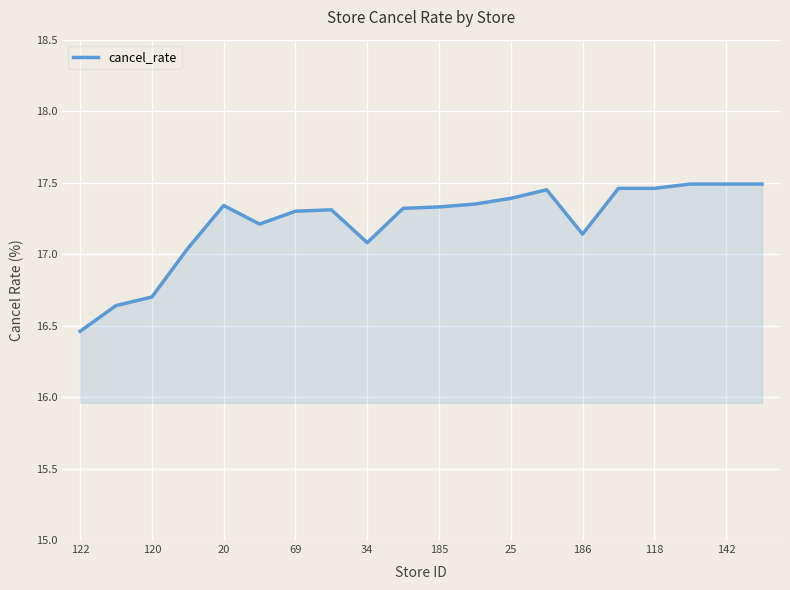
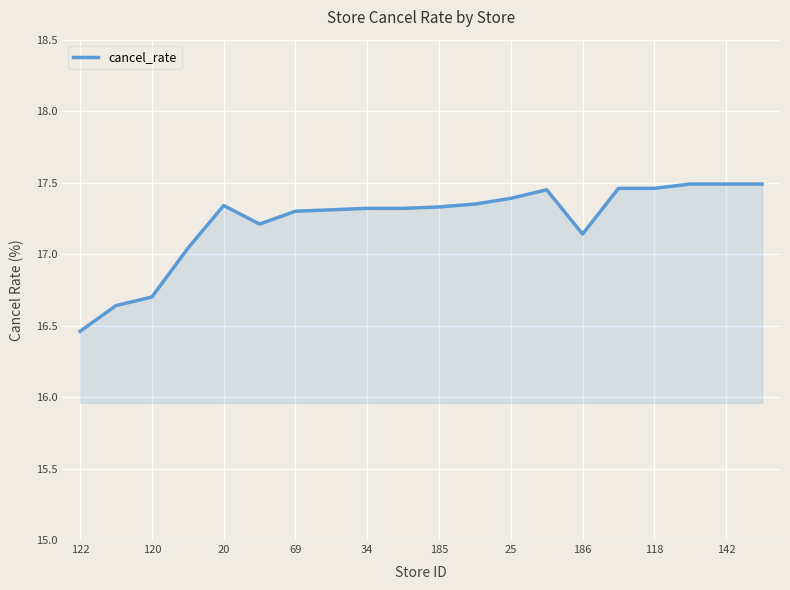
34: 17.08 -> 17.32
